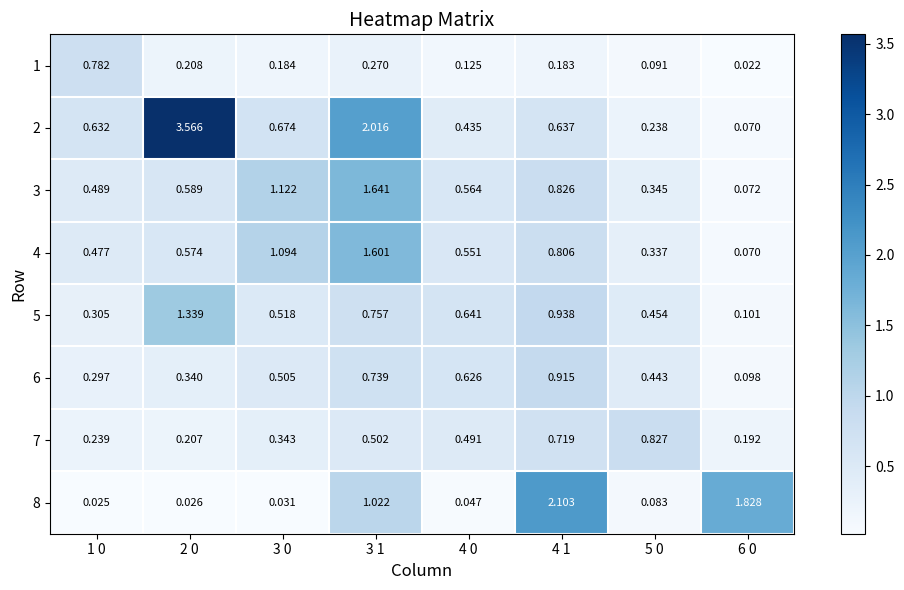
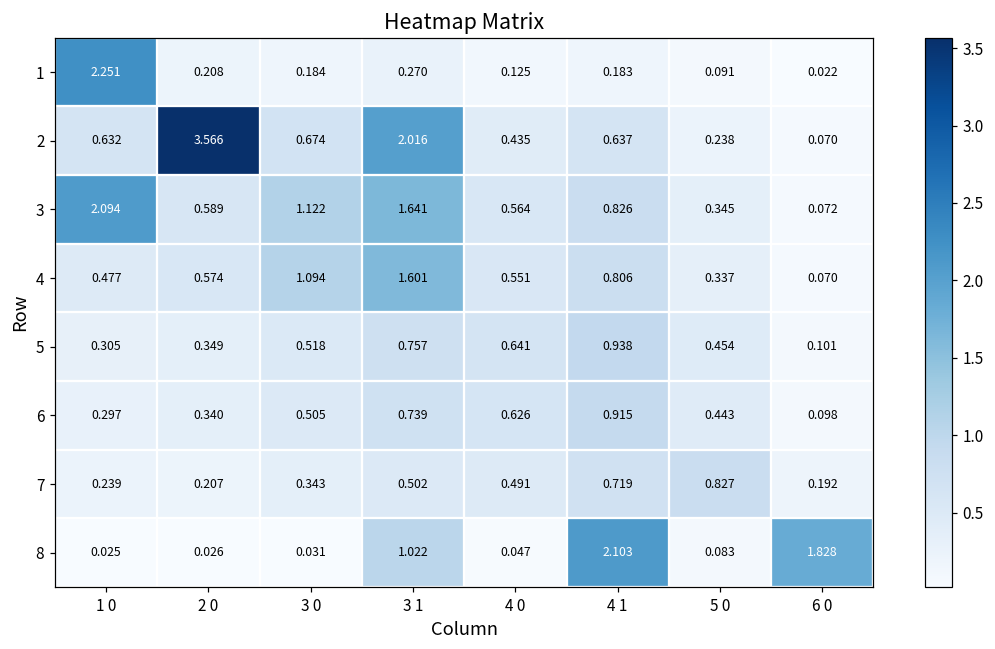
1, 1 0: 0.782 -> 2.251
3, 1 0: 0.489 -> 2.094
5, 2 0: 1.339 -> 0.349
